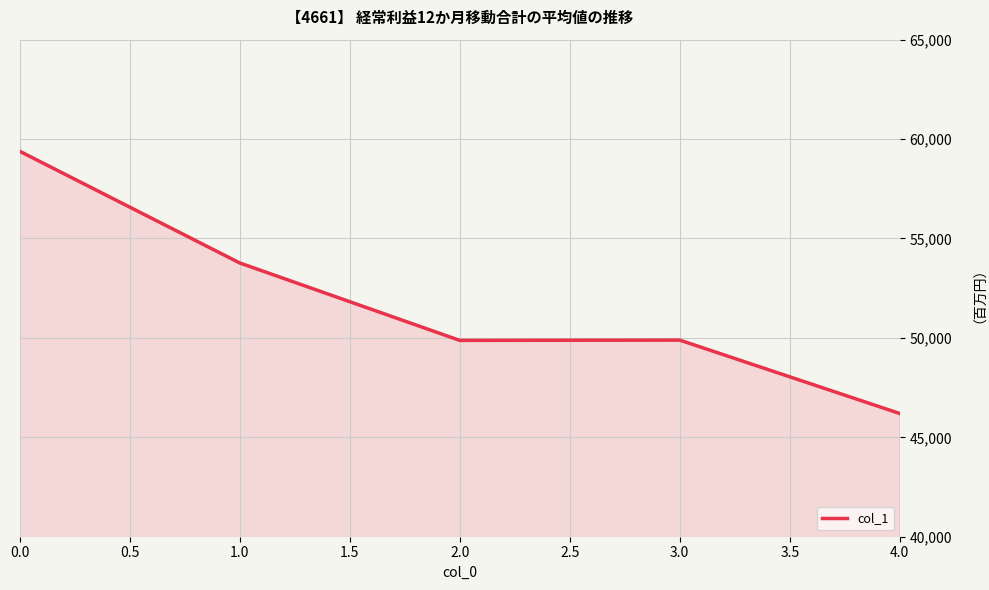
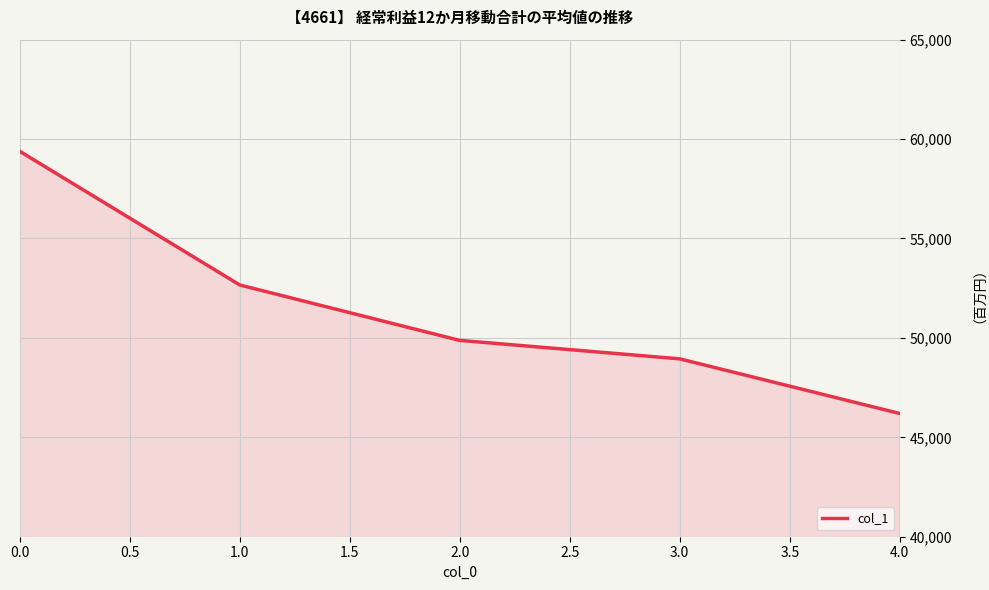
1.0: 53,800 -> 52,700
3.0: 49,900 -> 48,900
